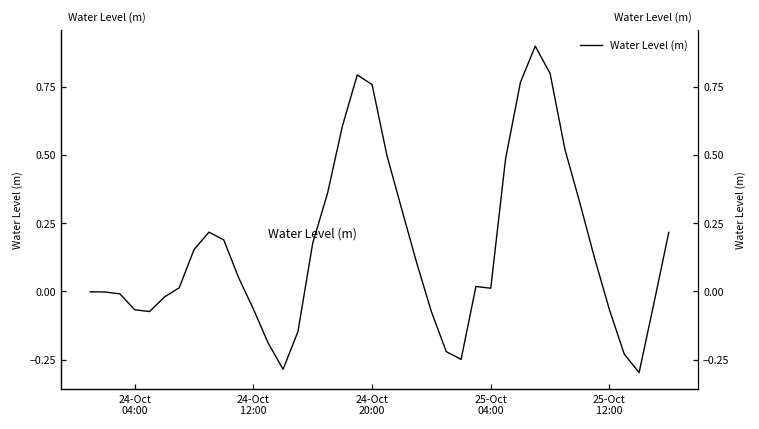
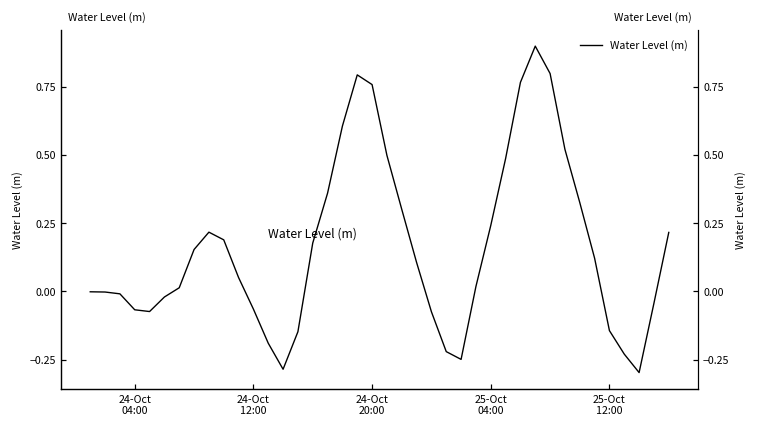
25-Oct 04:00: 0.01 -> 0.24
25-Oct 12:00: -0.07 -> -0.14
